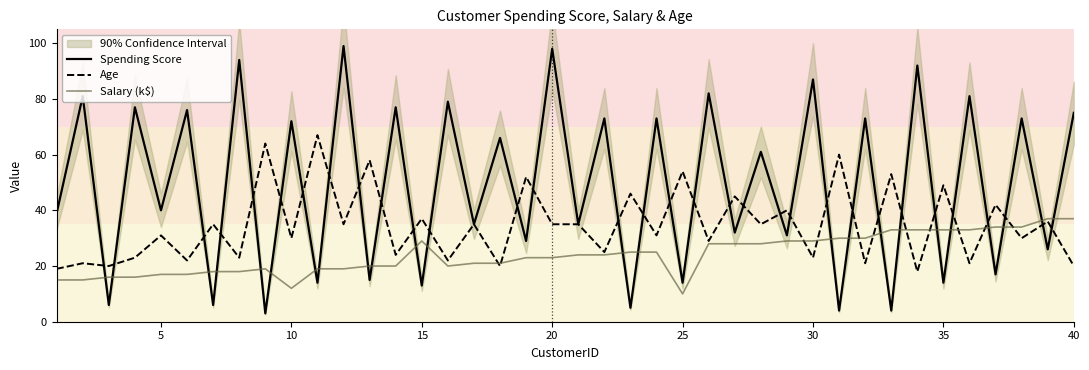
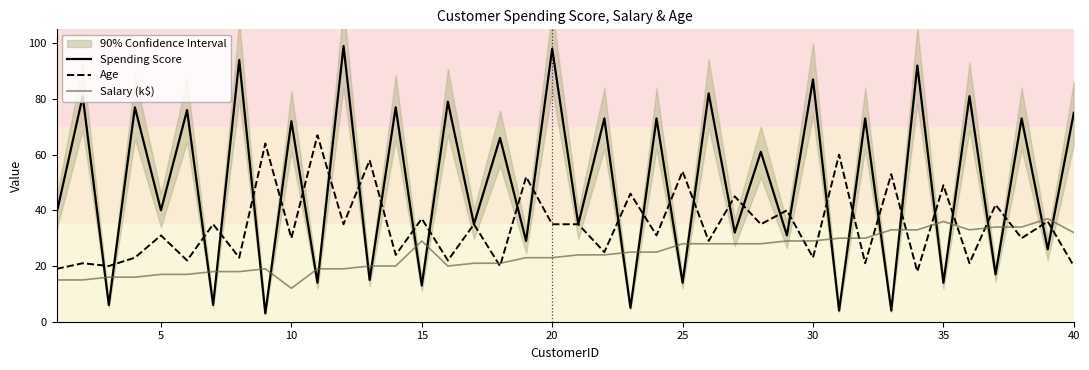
Salary (k$), 25: 10 -> 28
Salary (k$), 35: 33 -> 36
Salary (k$), 40: 37 -> 32
